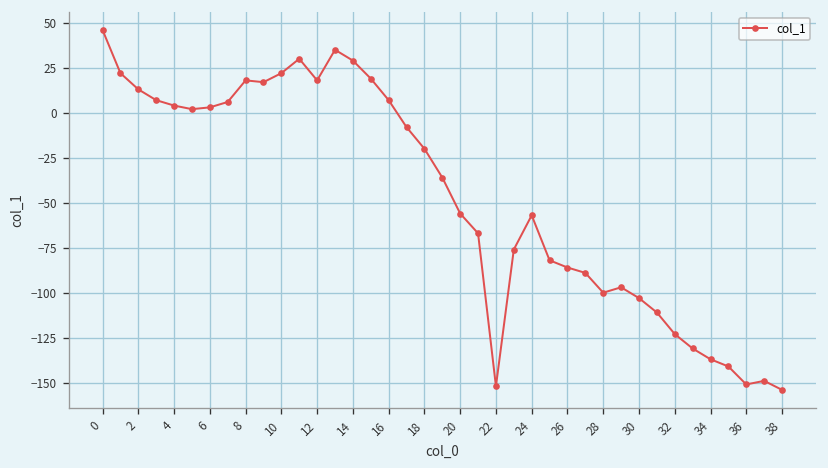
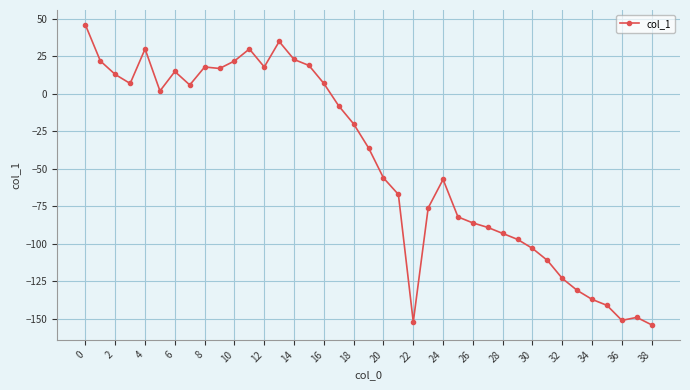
4: 4 -> 30
6: 3 -> 15
14: 29 -> 23
28: -100 -> -93
